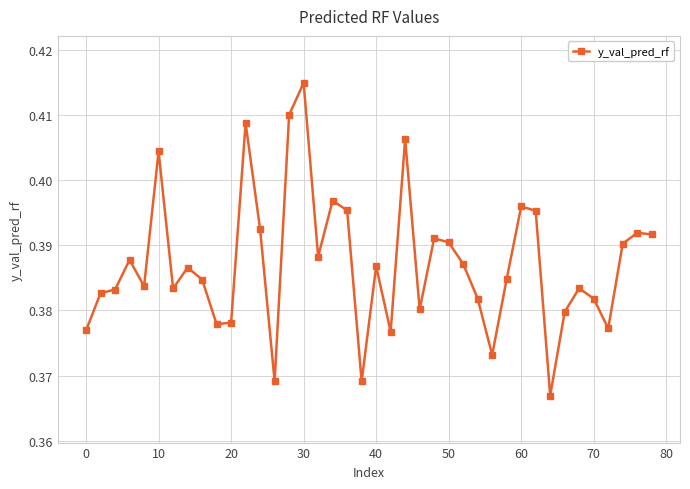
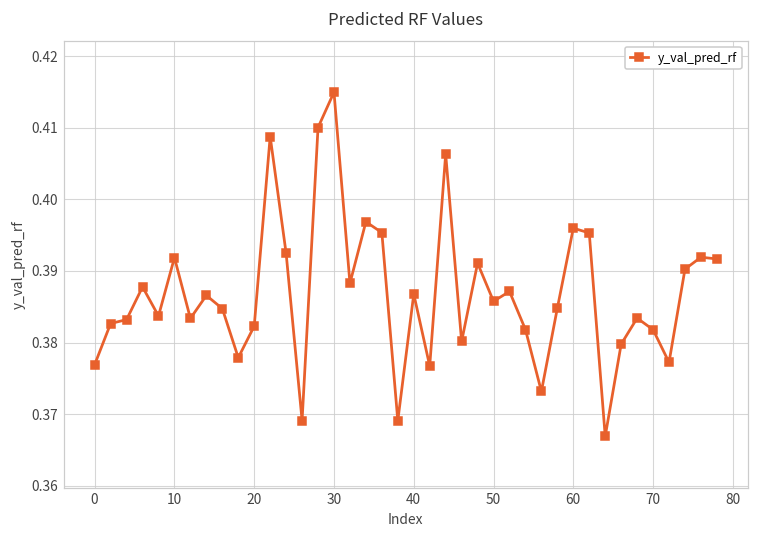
10: 0.404 -> 0.392
20: 0.378 -> 0.382
50: 0.390 -> 0.386
